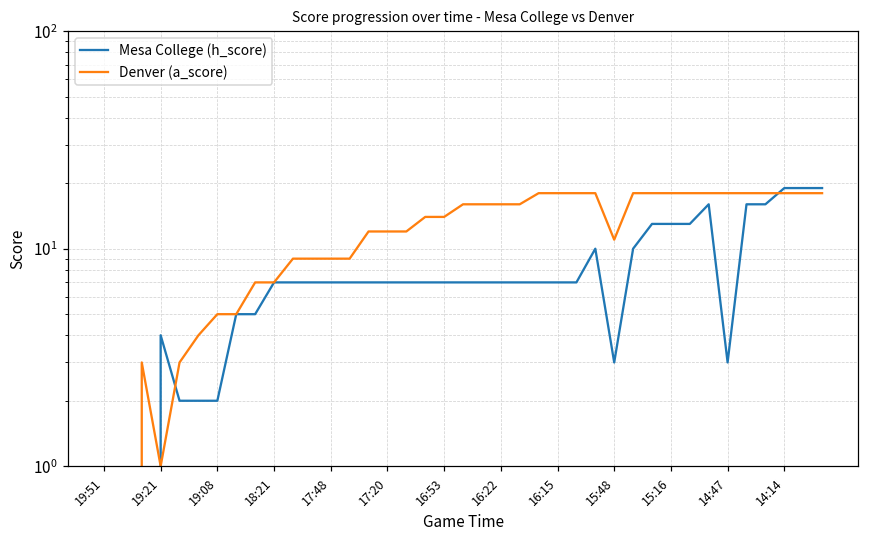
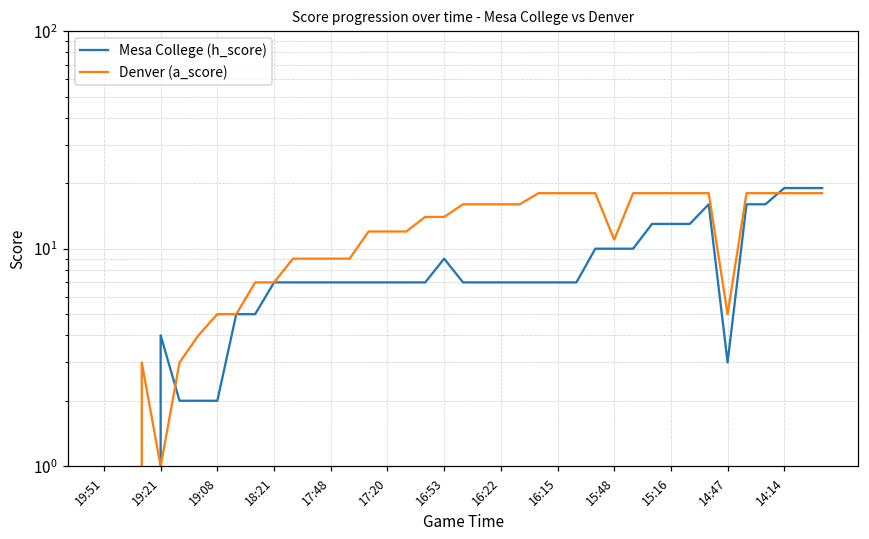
Mesa College (h_score), 16:53: 7 -> 9
Mesa College (h_score), 15:48: 3 -> 10
Denver (a_score), 14:47: 18 -> 5
